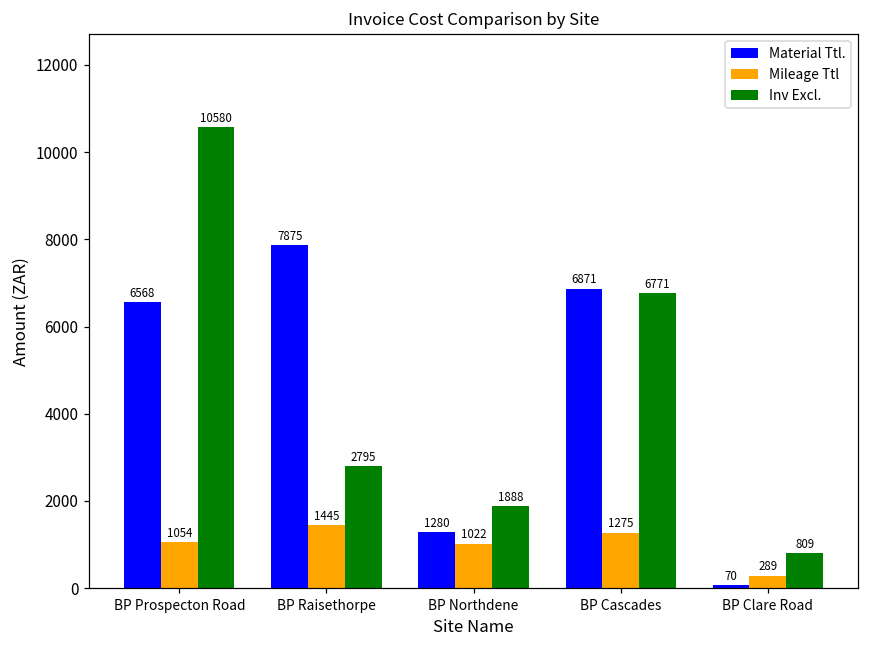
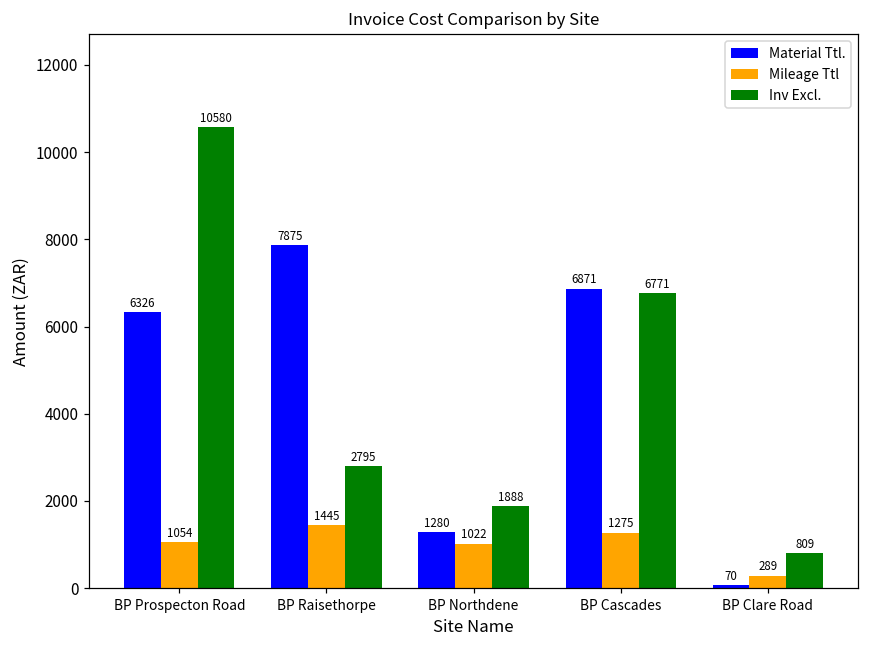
Material Ttl., BP Prospecton Road: 6568 -> 6326
